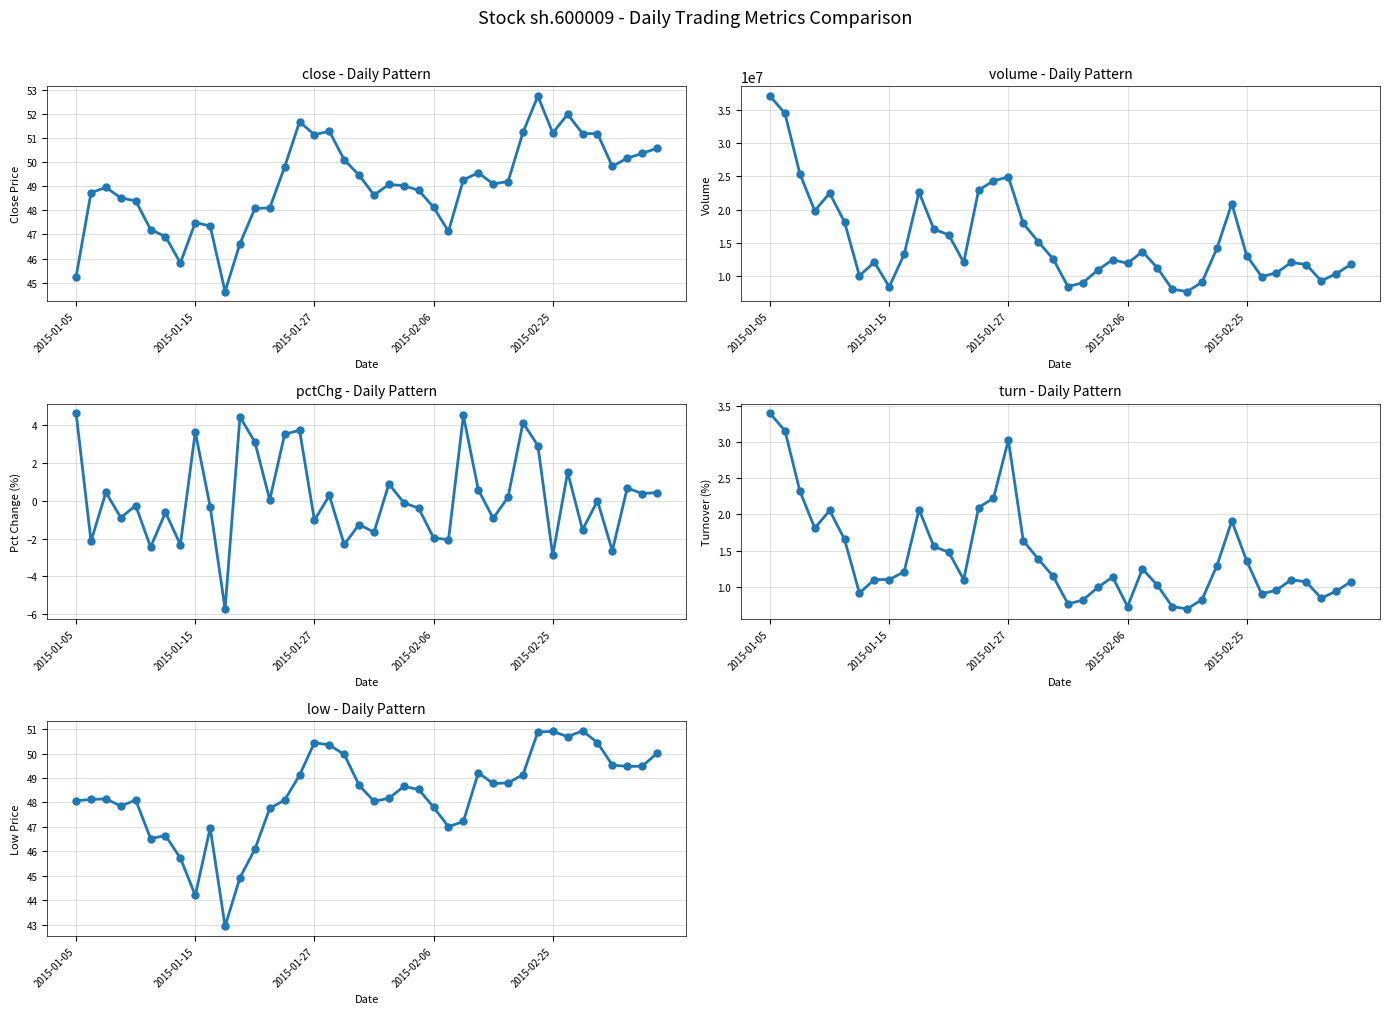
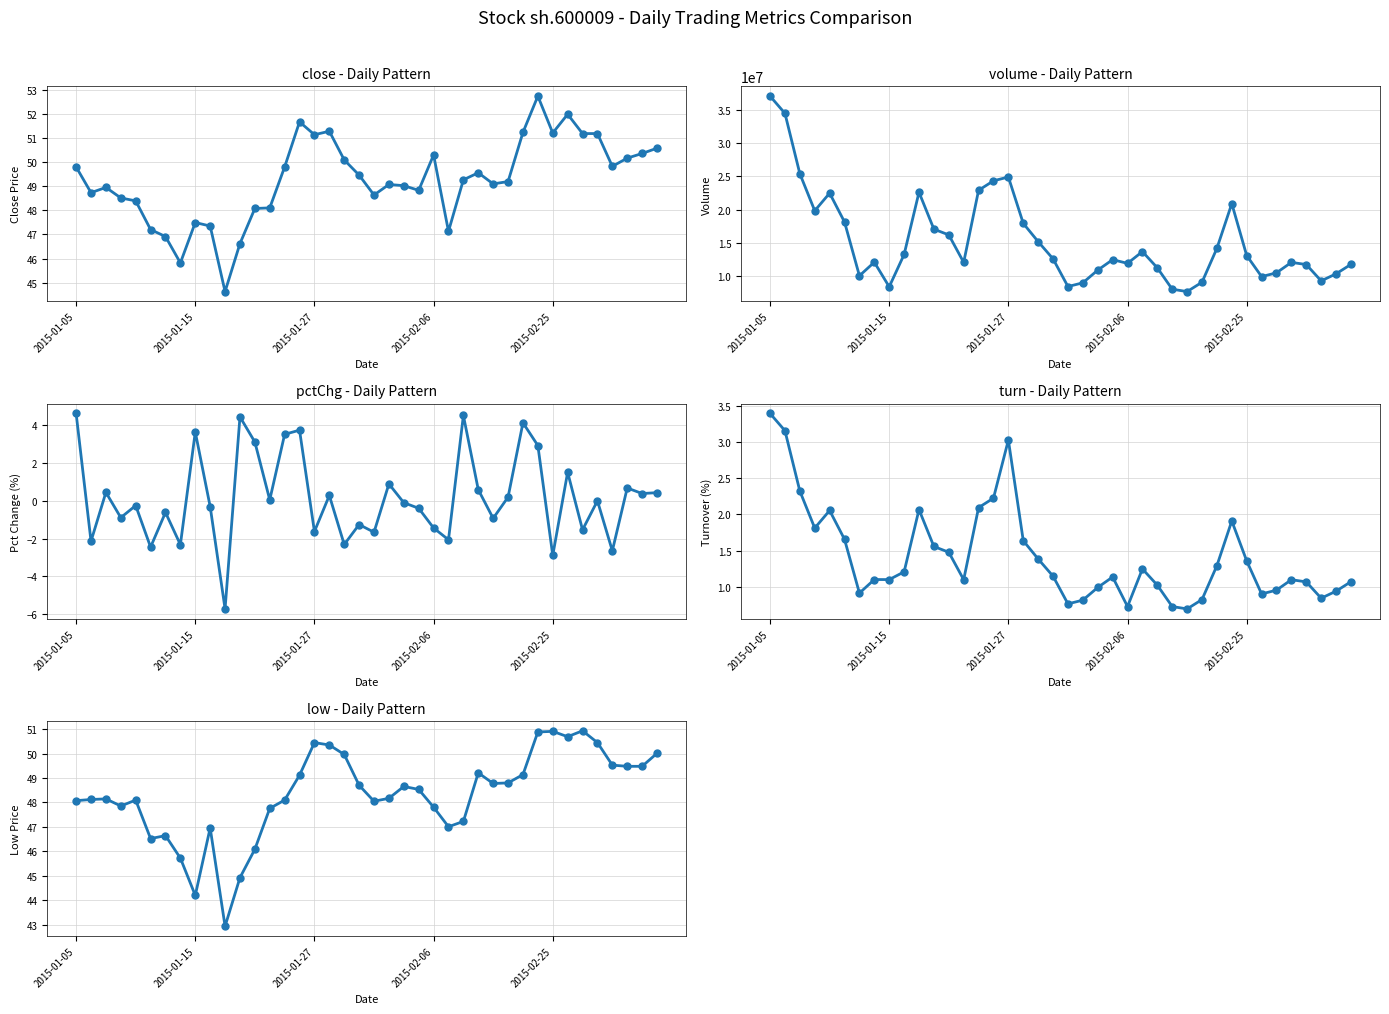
close - Daily Pattern, 2015-01-05: 45.3 -> 49.8
close - Daily Pattern, 2015-02-06: 48.1 -> 50.3
pctChg - Daily Pattern, 2015-01-27: -1.0 -> -1.6
pctChg - Daily Pattern, 2015-02-06: -2.0 -> -1.4
